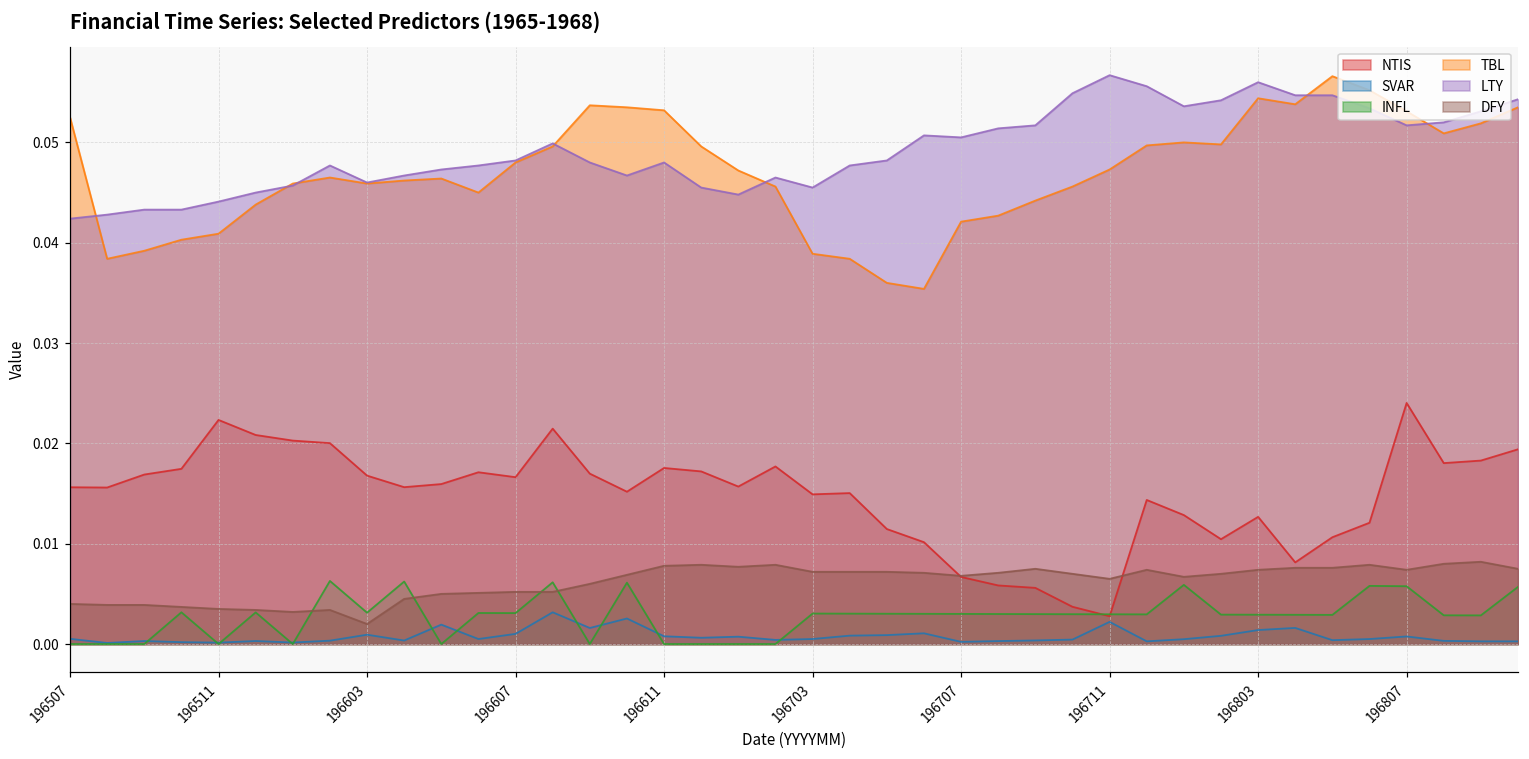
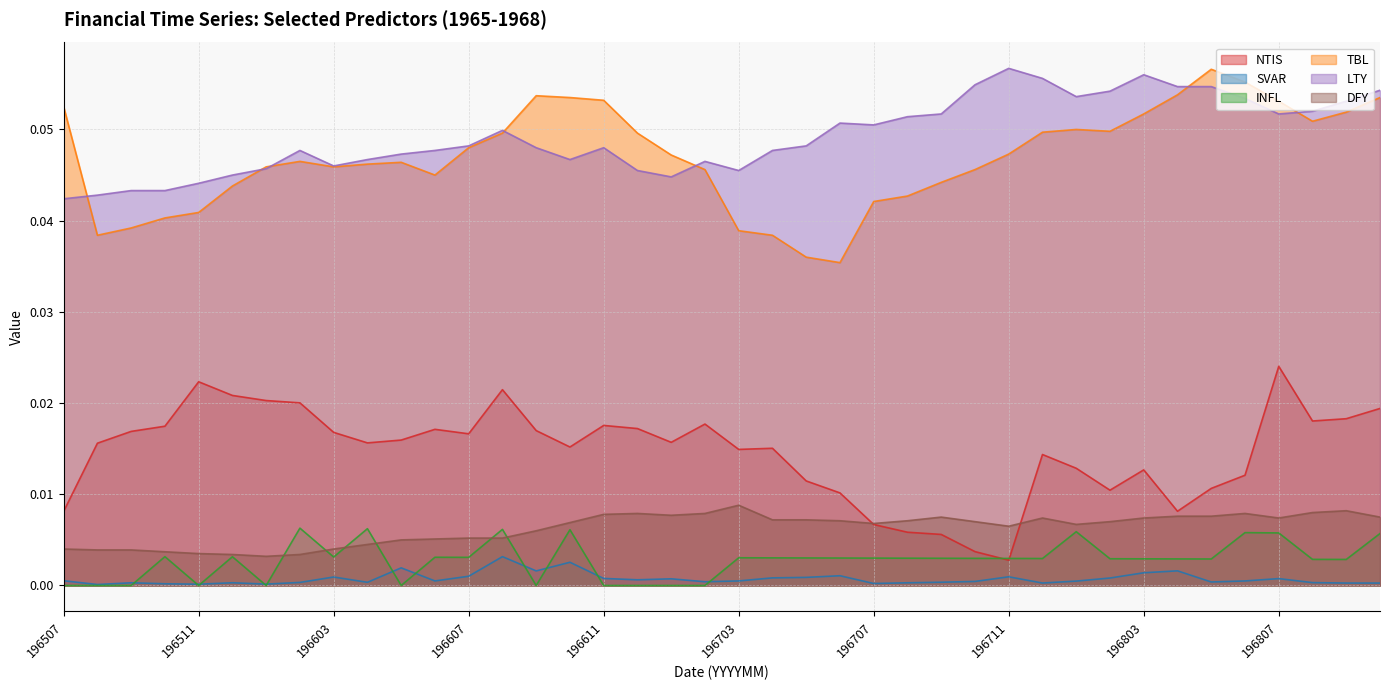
NTIS, 196507: 0.016 -> 0.008
DFY, 196603: 0.002 -> 0.004
DFY, 196703: 0.007 -> 0.009
SVAR, 196711: 0.002 -> 0.001
TBL, 196803: 0.054 -> 0.052
